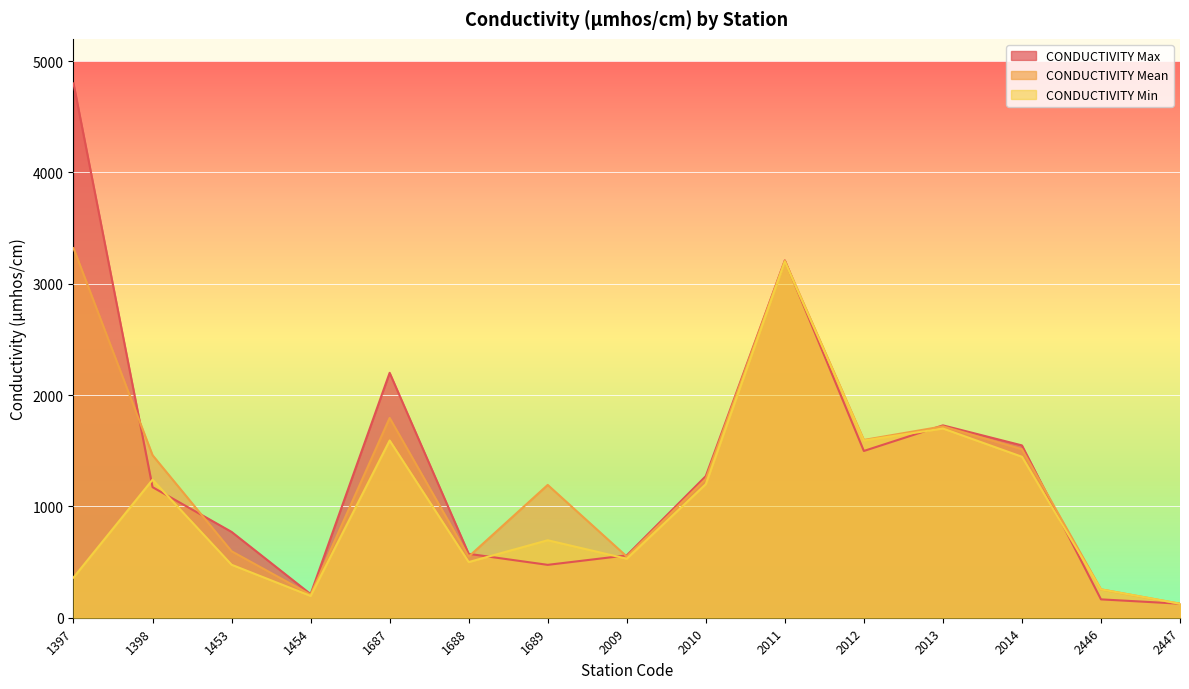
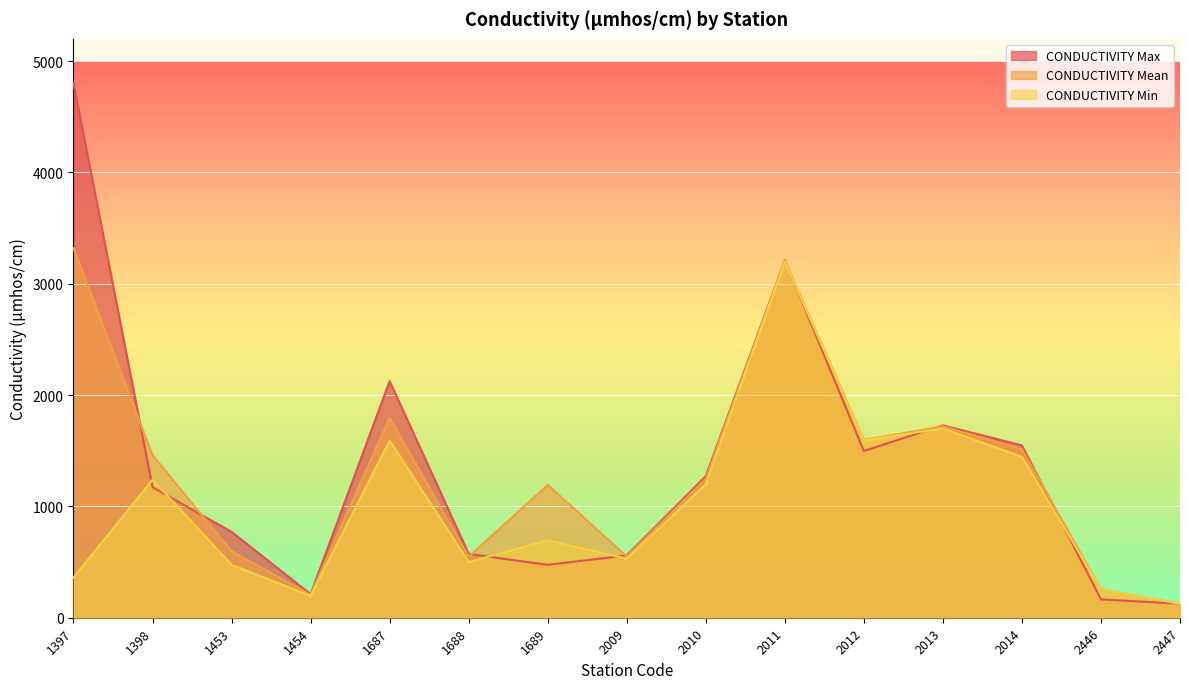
CONDUCTIVITY Max, 1687: 2200 -> 2130
